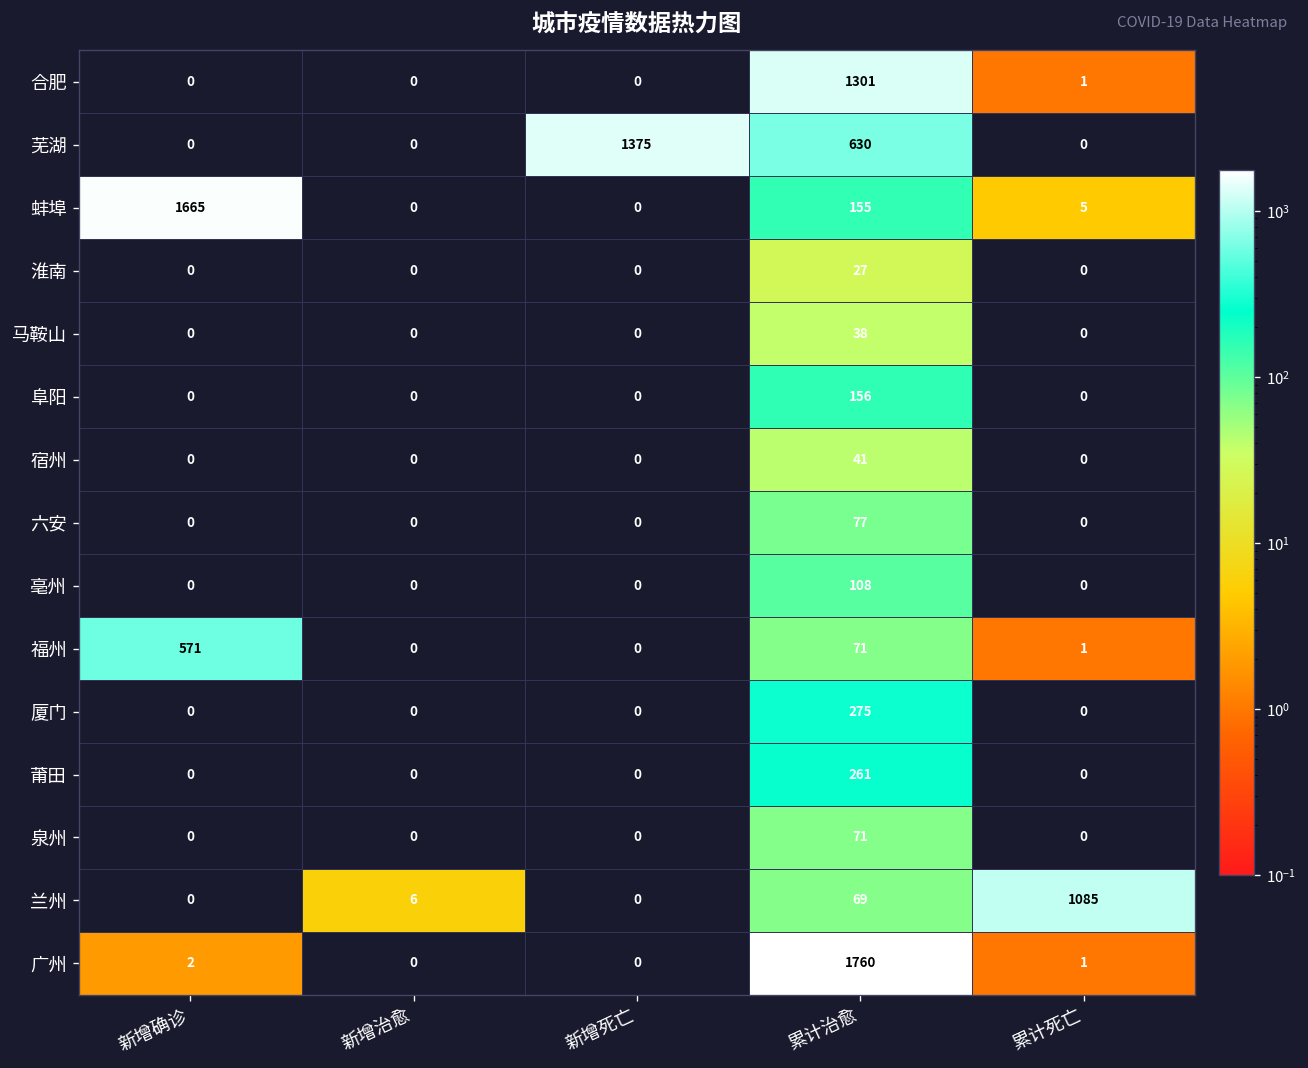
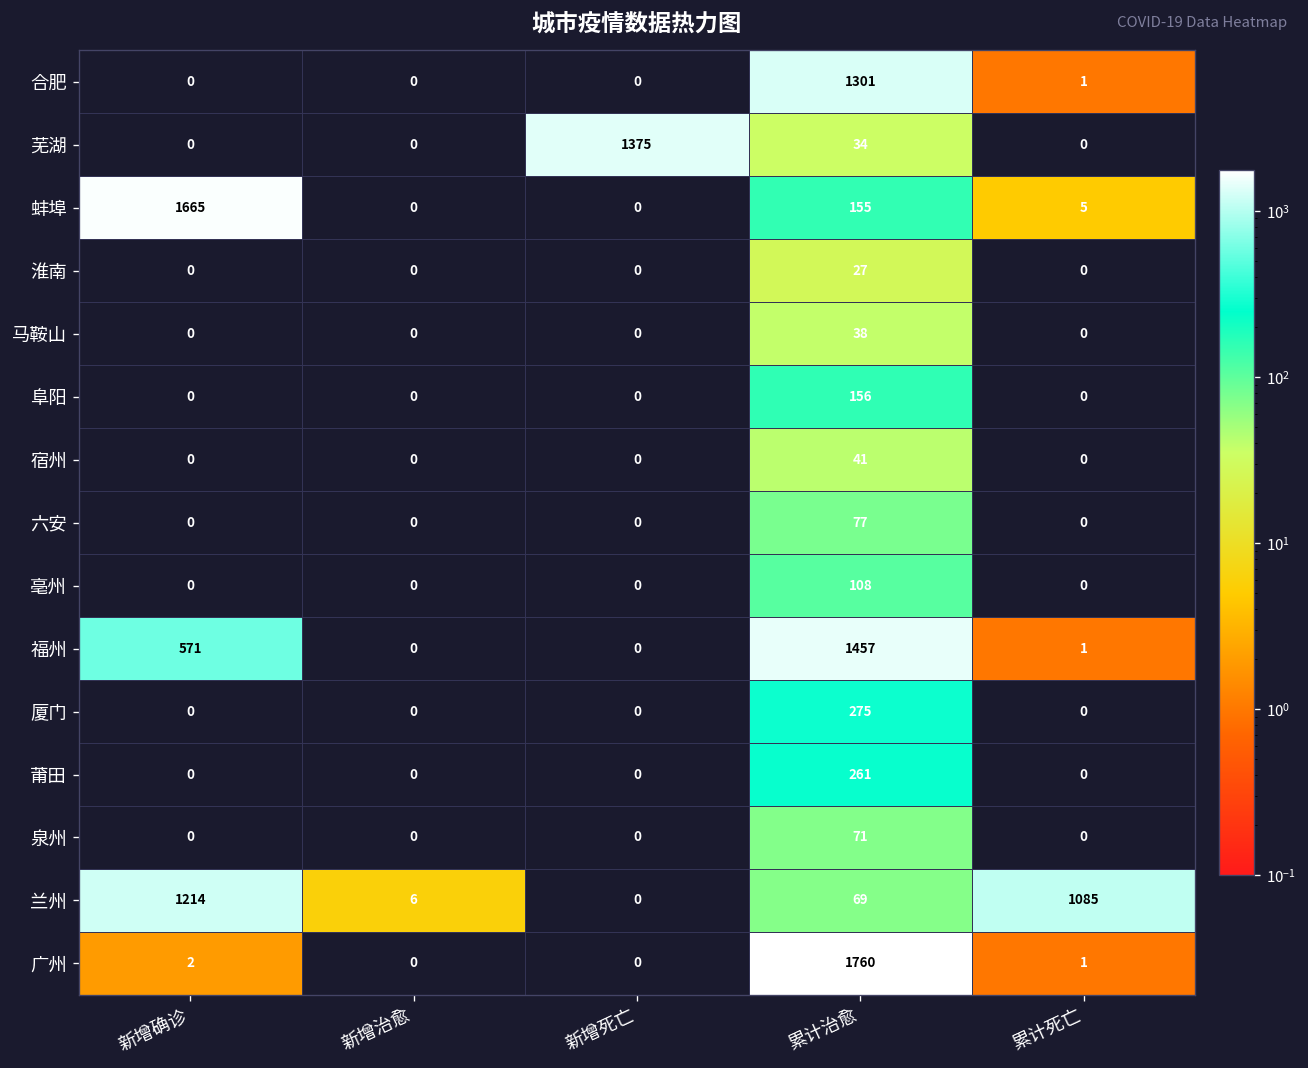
芜湖, 累计治愈: 630 -> 34
福州, 累计治愈: 71 -> 1457
兰州, 新增确诊: 0 -> 1214
